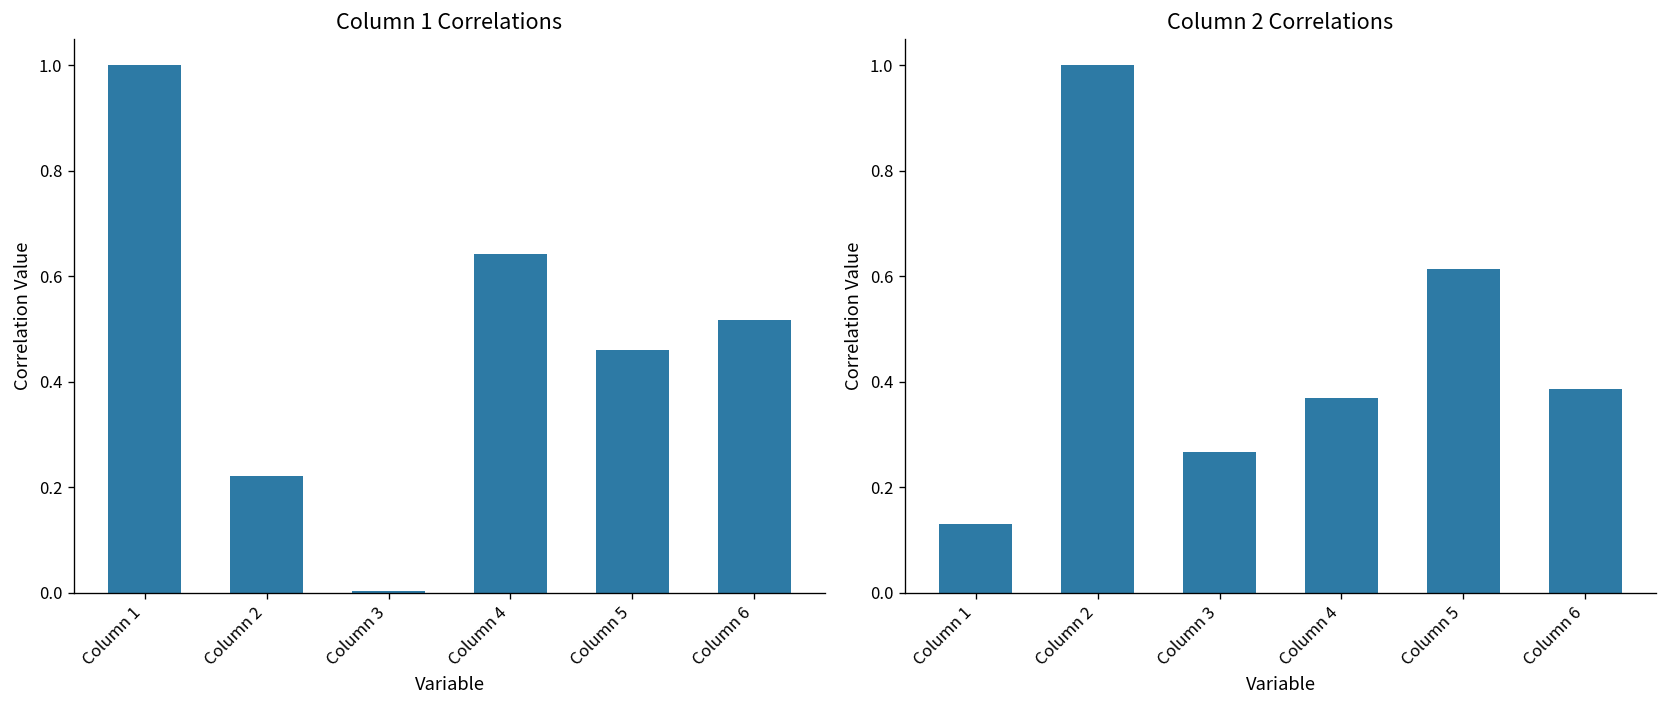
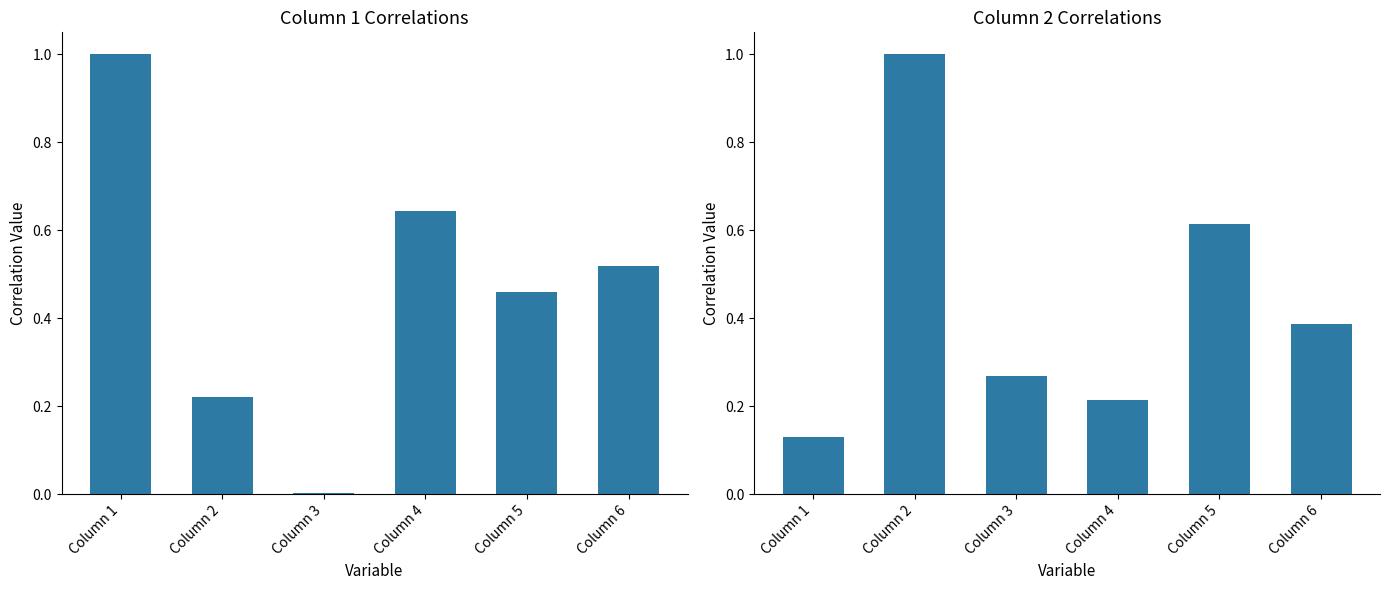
Column 2 Correlations, Column 4: 0.37 -> 0.21
